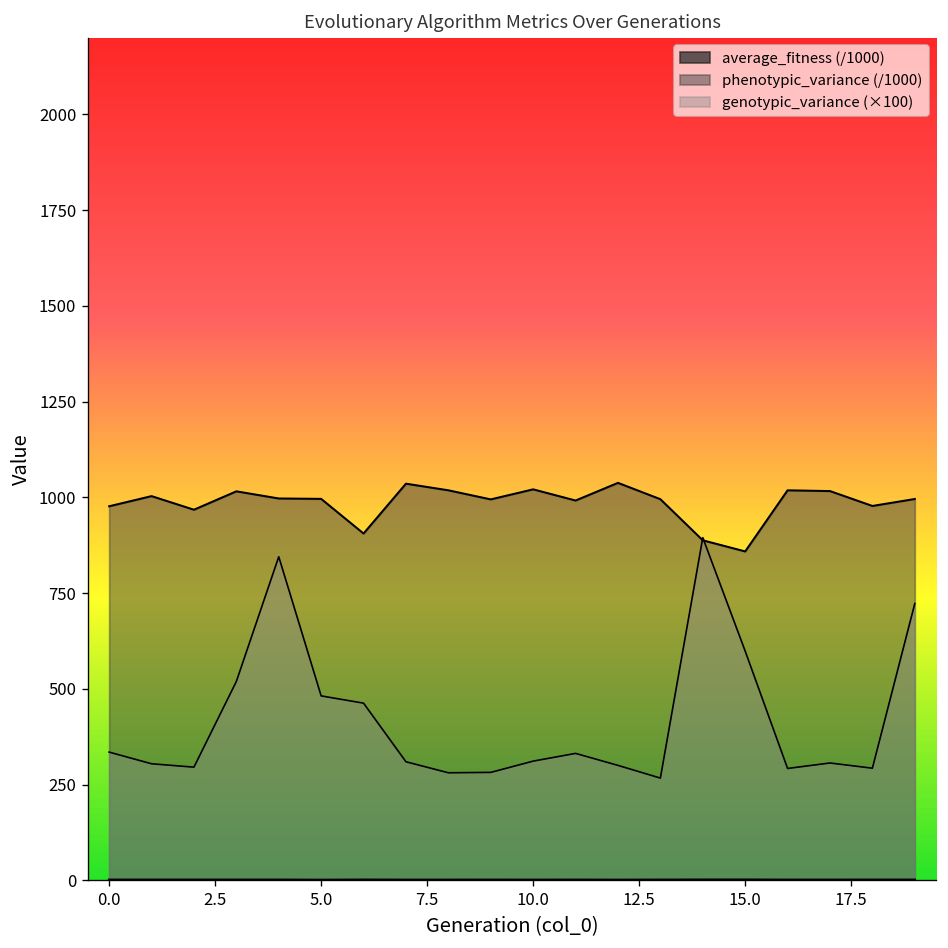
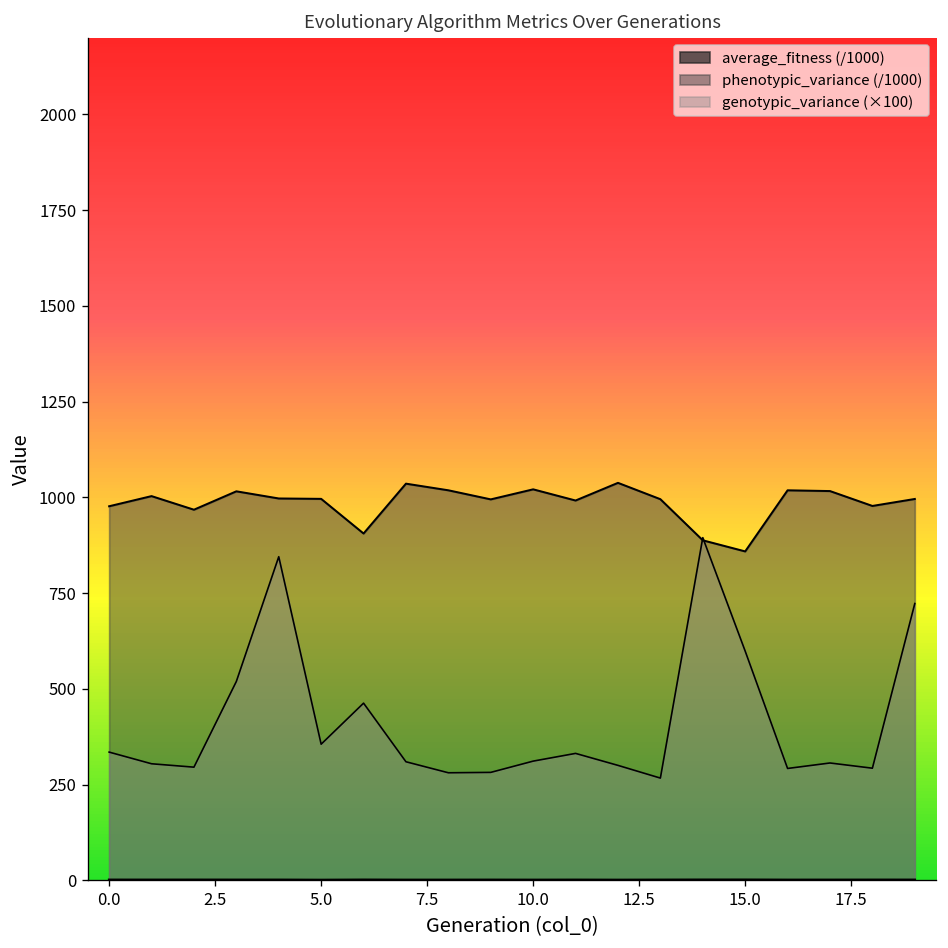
genotypic_variance (×100), 5.0: 480 -> 360
